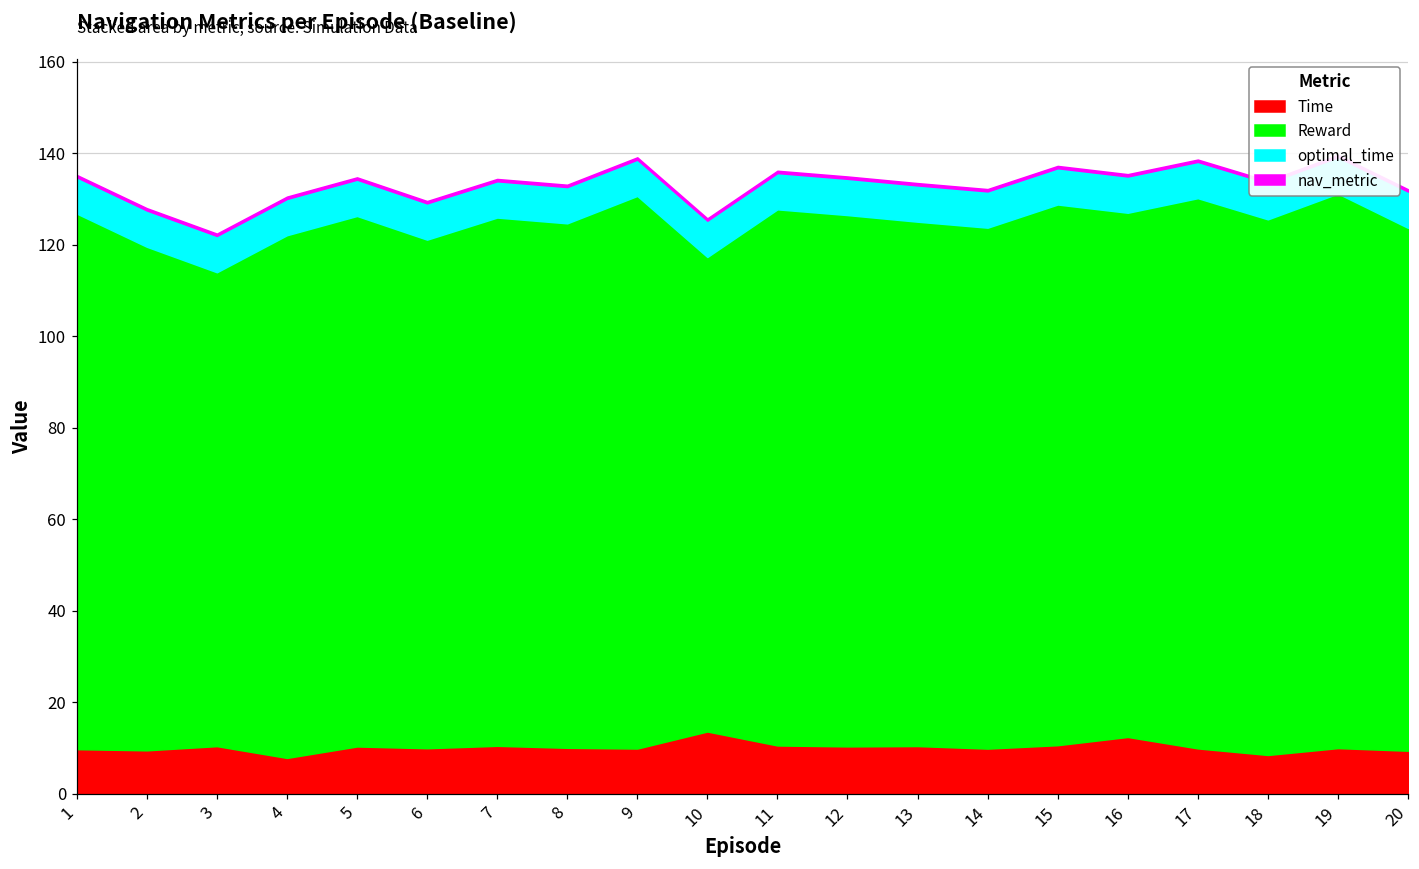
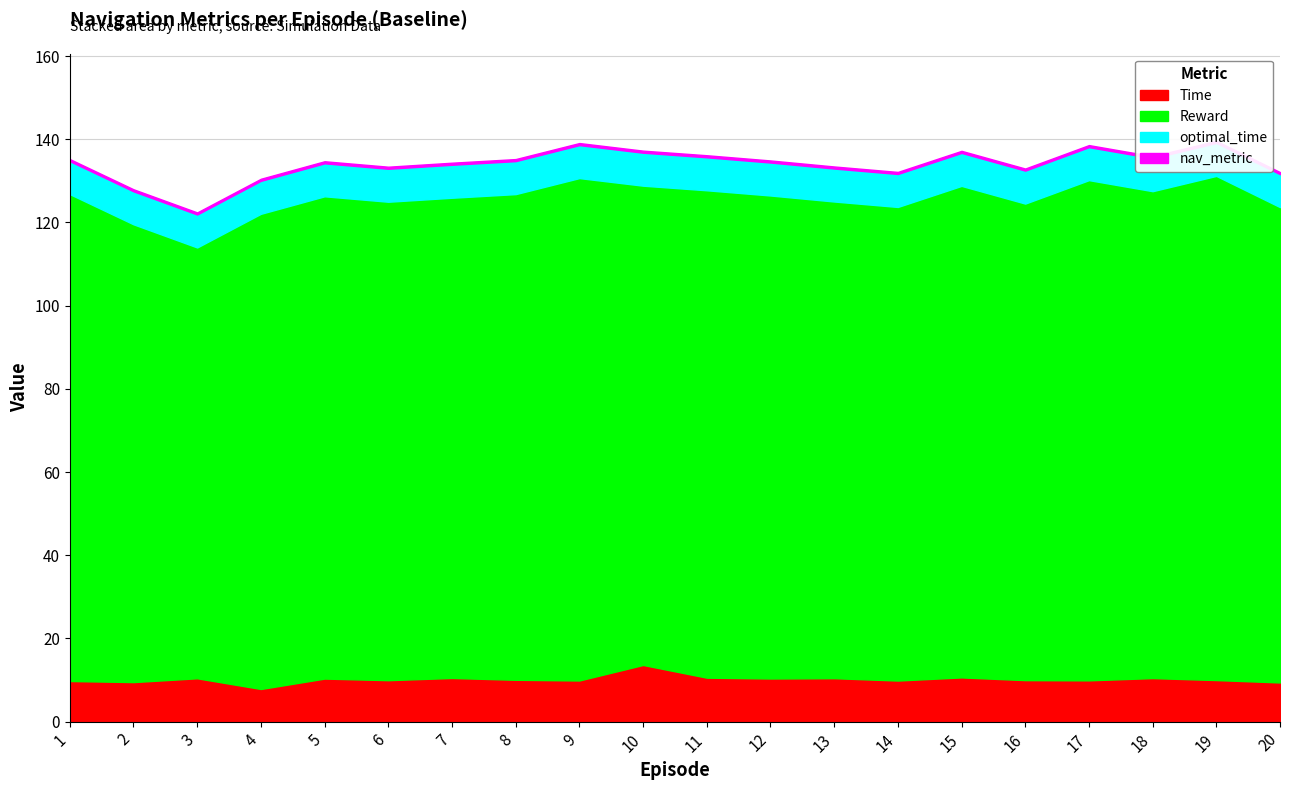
Reward, 6: 111 -> 115
Reward, 8: 115 -> 117
Reward, 10: 104 -> 115
Time, 16: 12 -> 10
Time, 18: 8 -> 10
